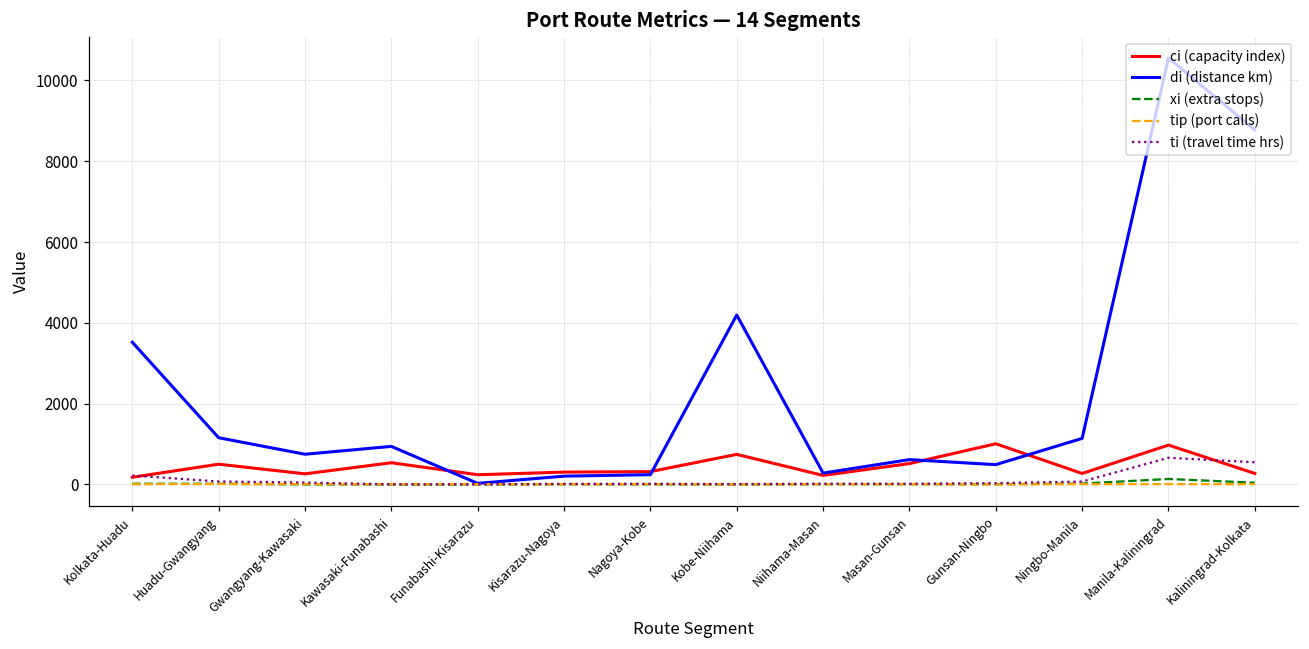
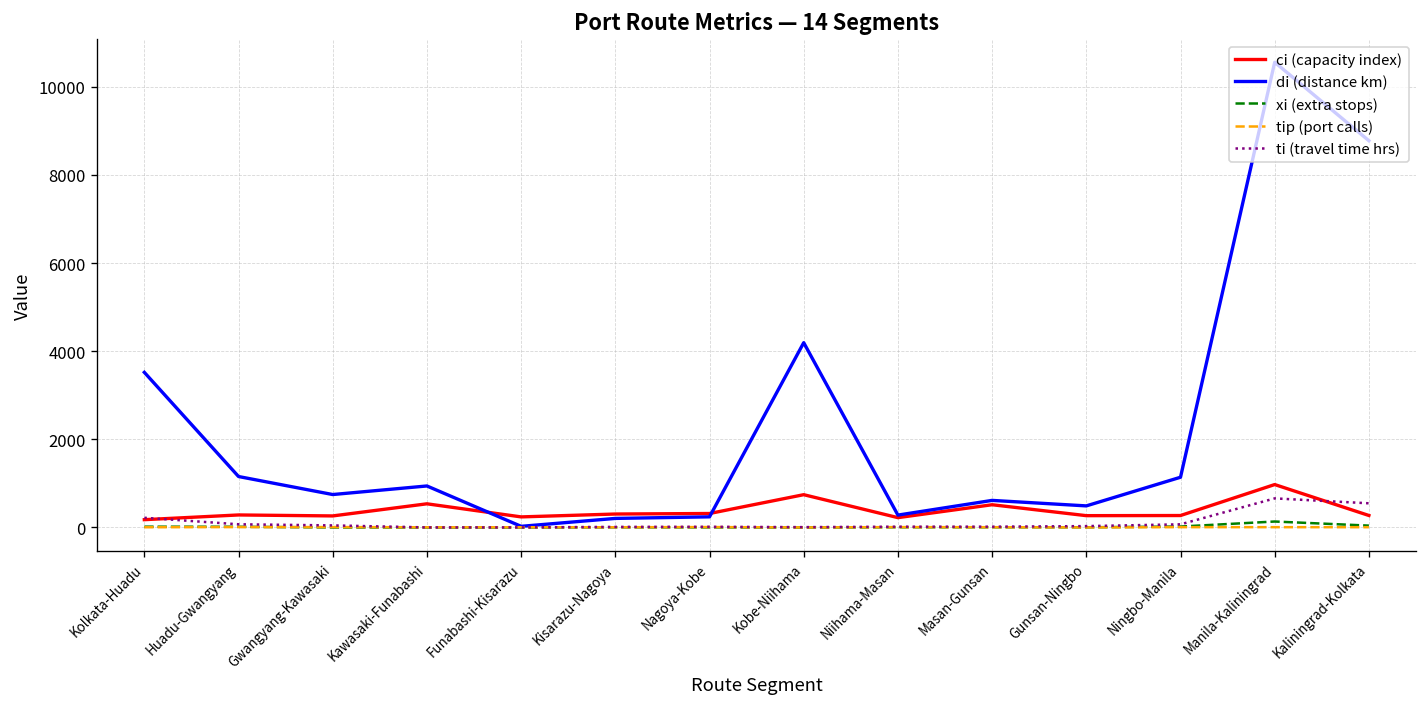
ci (capacity index), Huadu-Gwangyang: 500 -> 300
ci (capacity index), Gunsan-Ningbo: 1000 -> 300
